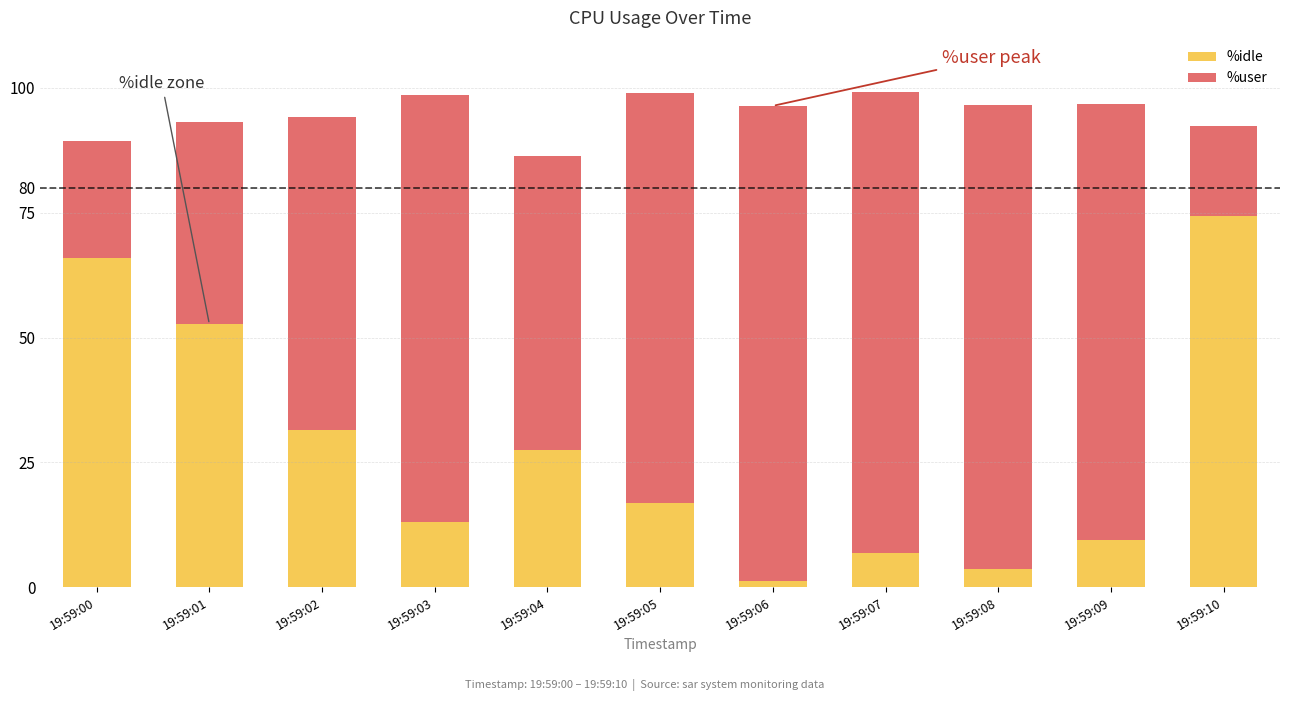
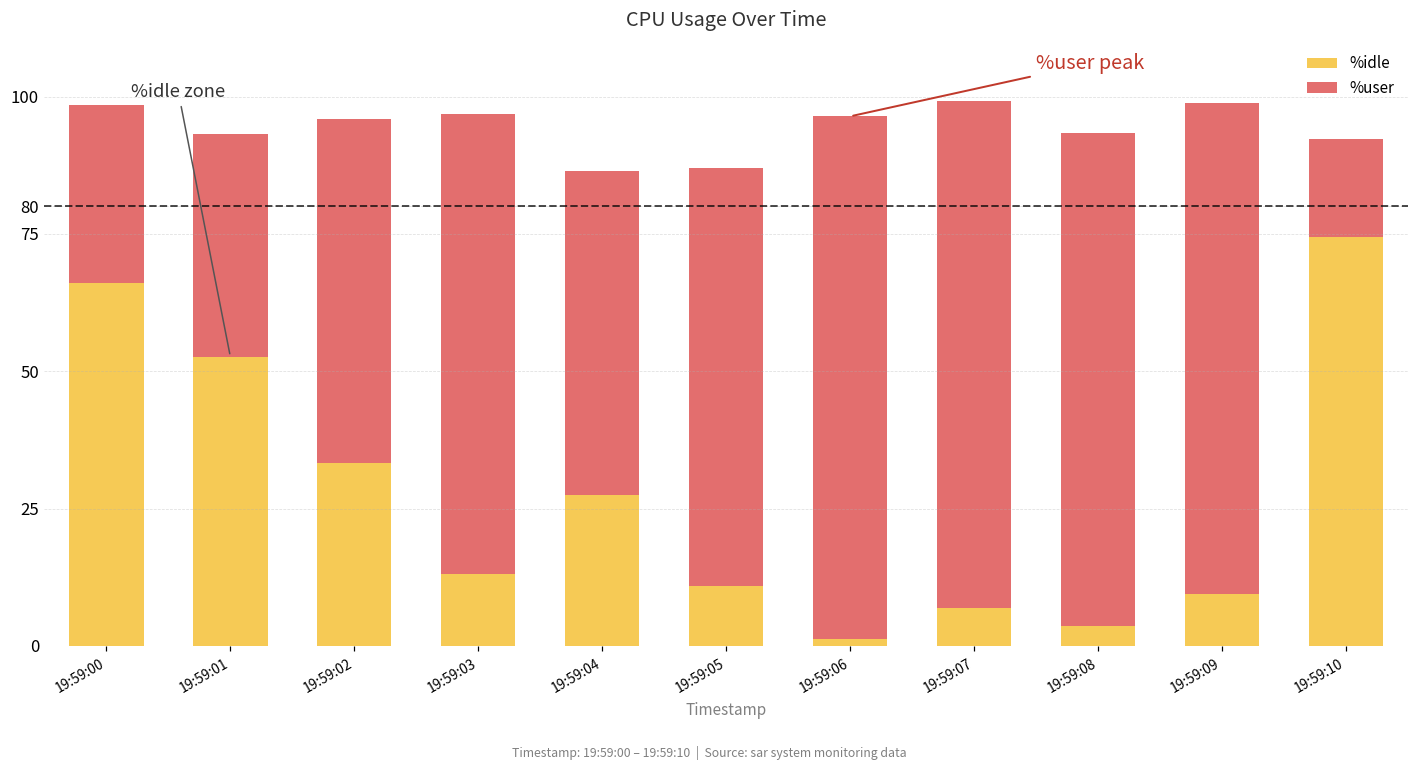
%user, 19:59:00: 23 -> 32
%idle, 19:59:02: 31 -> 33
%user, 19:59:03: 86 -> 84
%idle, 19:59:05: 17 -> 11
%user, 19:59:05: 82 -> 76
%user, 19:59:08: 93 -> 90
%user, 19:59:09: 87 -> 89
